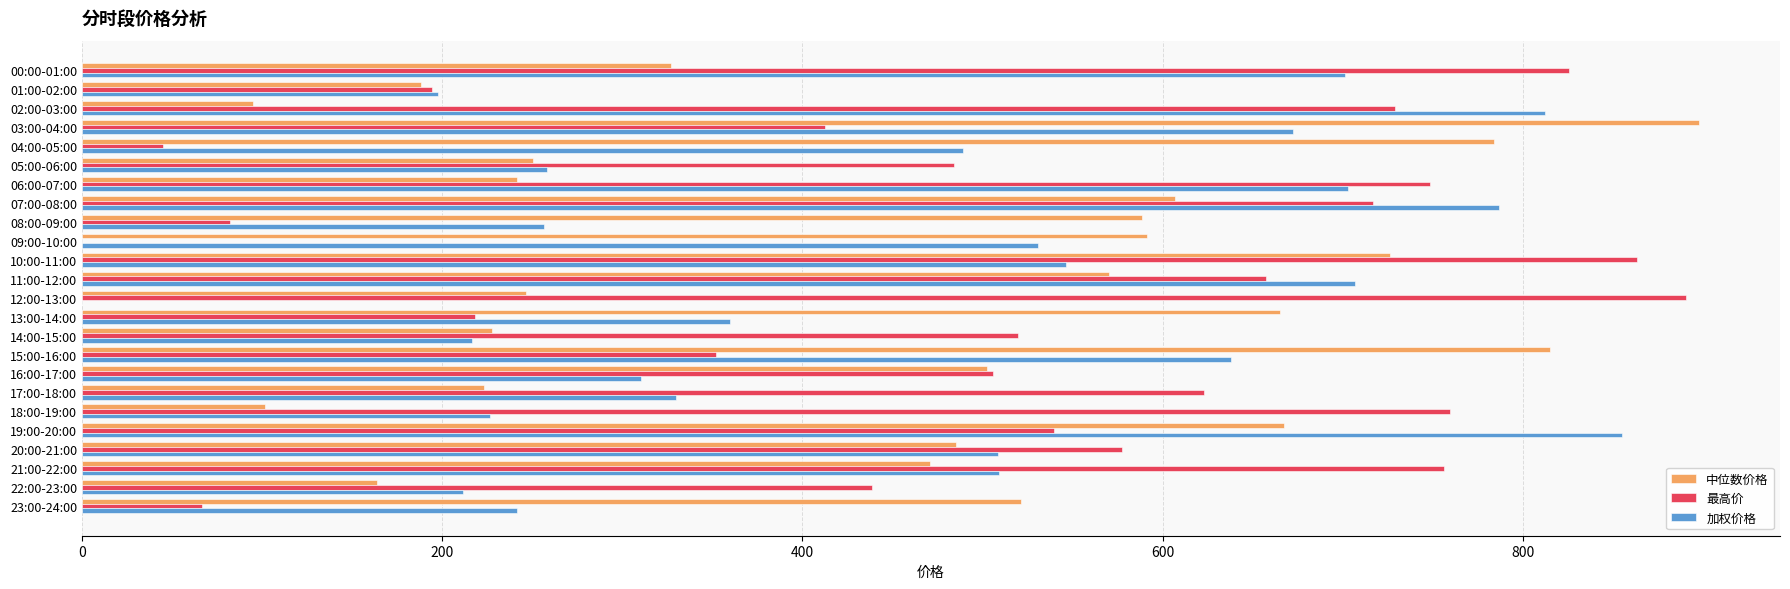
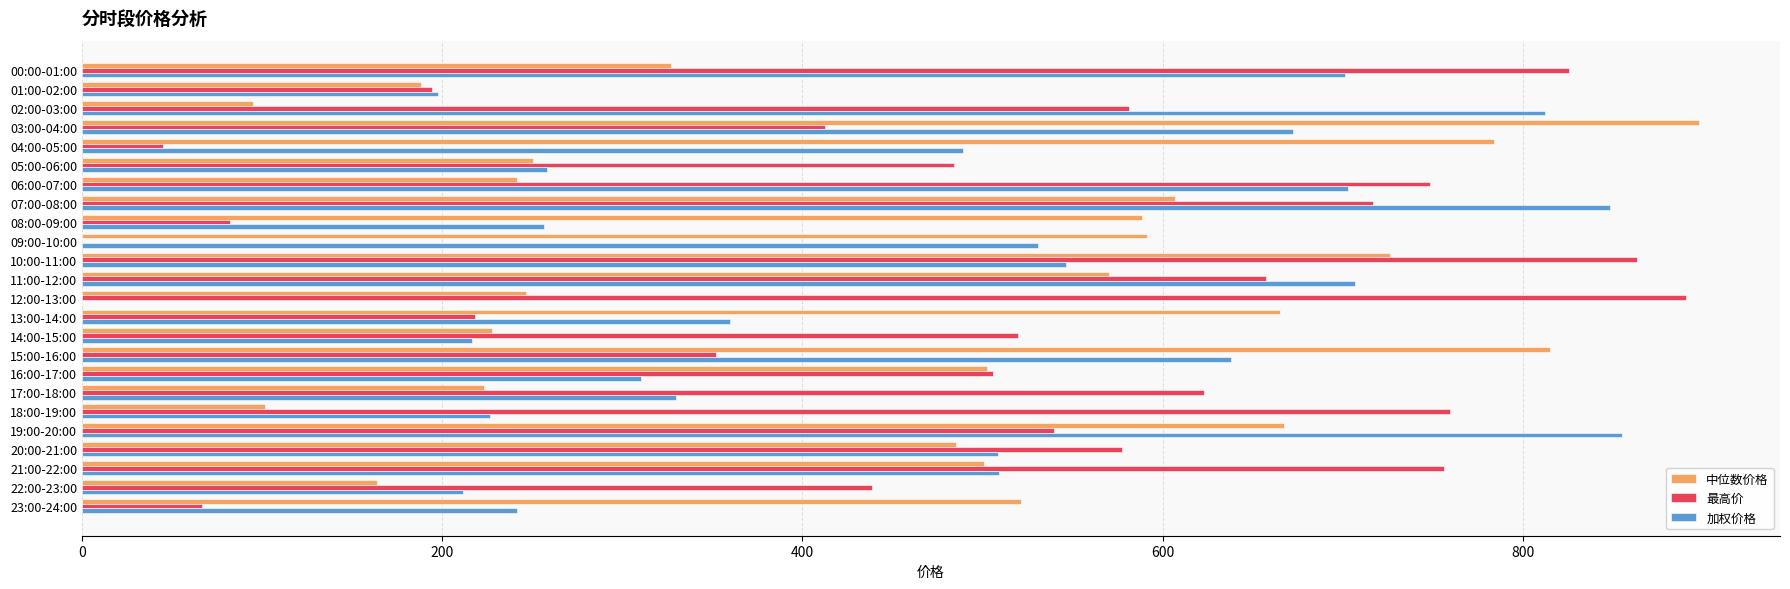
最高价, 02:00-03:00: 729 -> 581
加权价格, 07:00-08:00: 787 -> 848
中位数价格, 21:00-22:00: 471 -> 501
